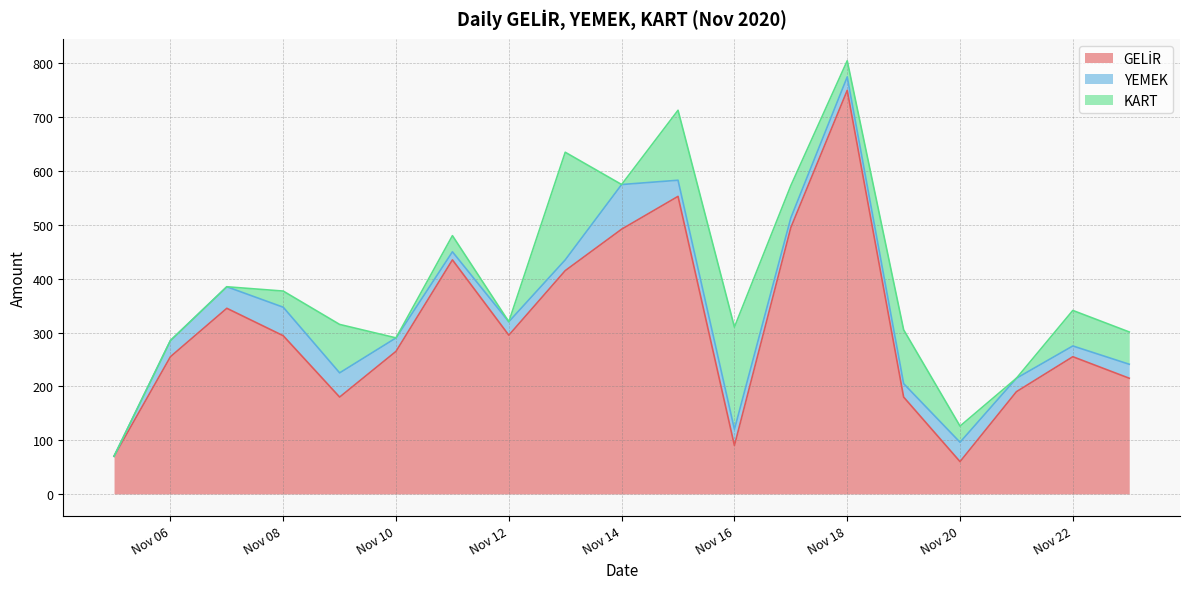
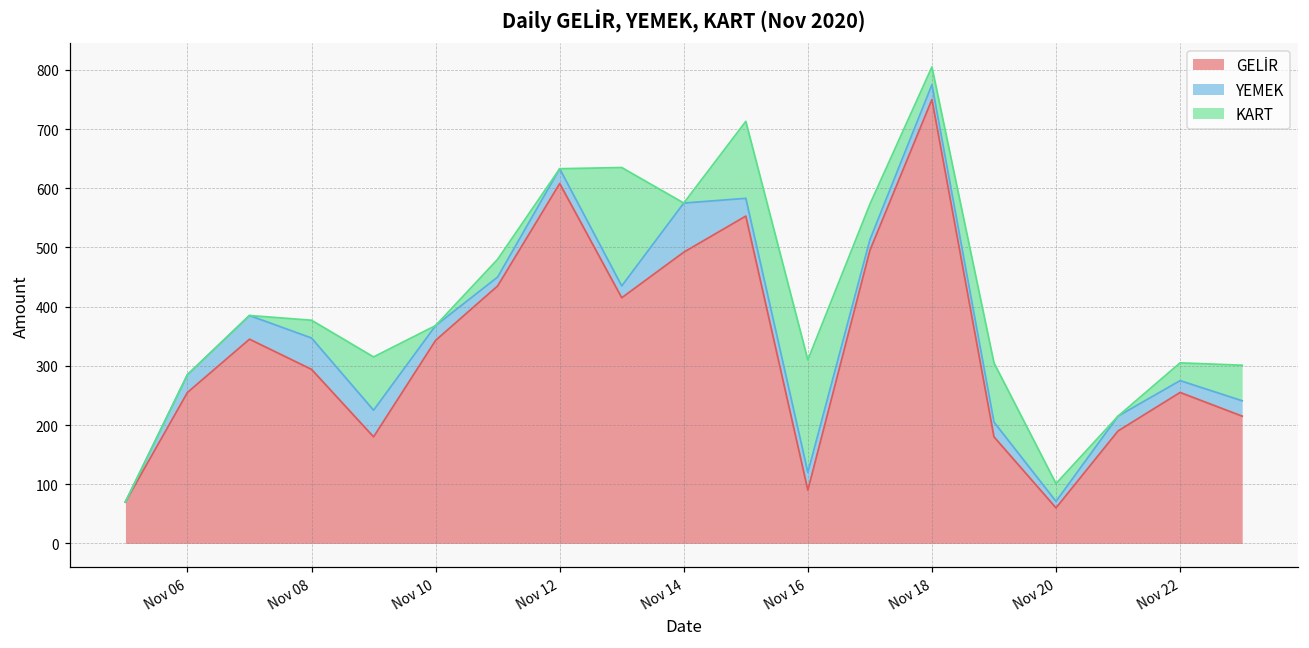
GELİR, Nov 10: 270 -> 340
GELİR, Nov 12: 300 -> 610
YEMEK, Nov 20: 40 -> 10
KART, Nov 22: 70 -> 30
